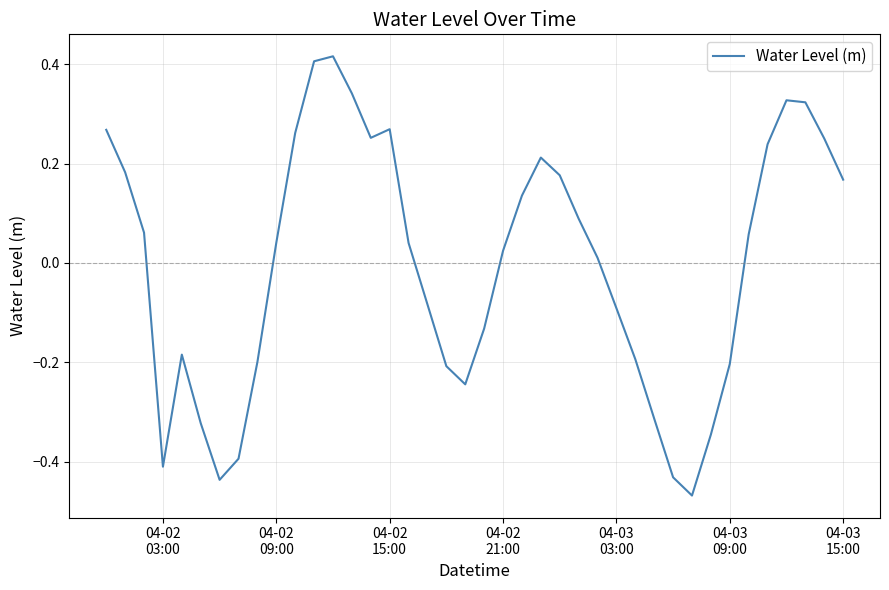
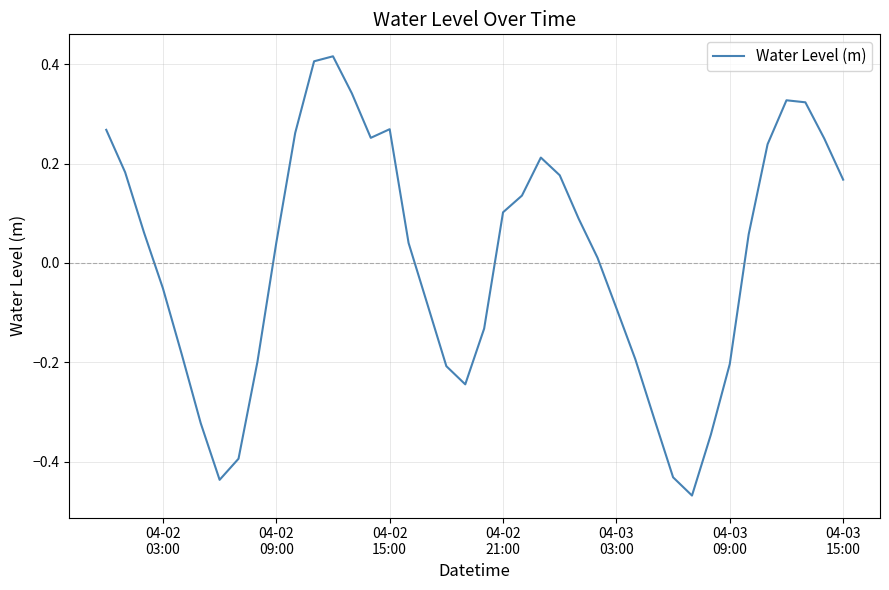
04-02 03:00: -0.41 -> -0.05
04-02 21:00: 0.02 -> 0.10
